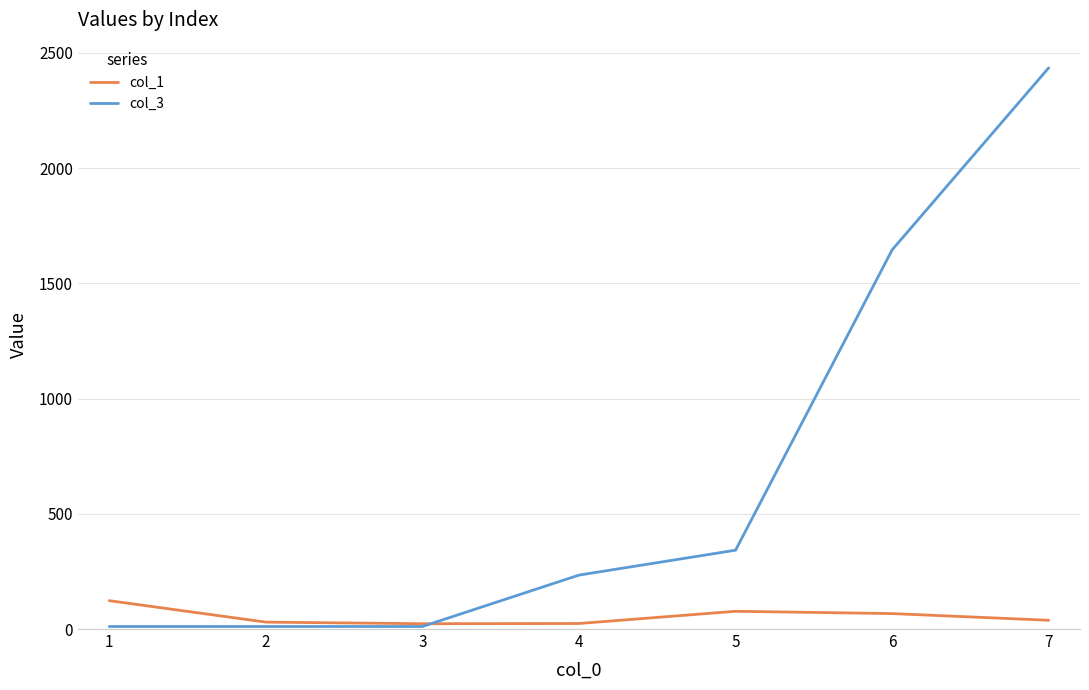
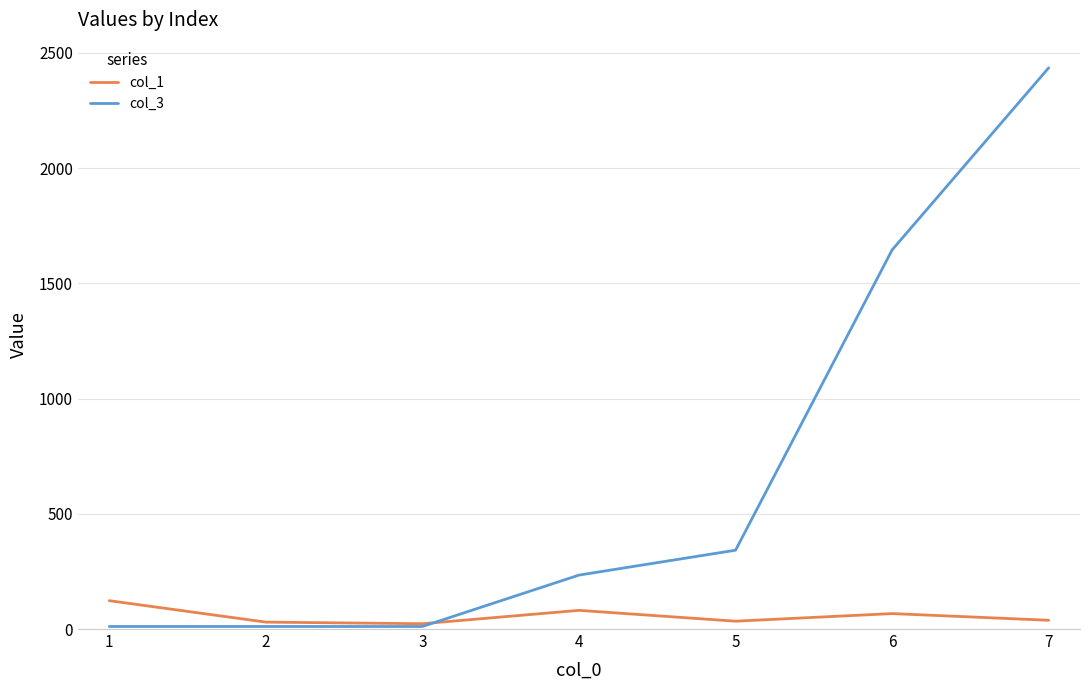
col_1, 4: 20 -> 80
col_1, 5: 80 -> 30
